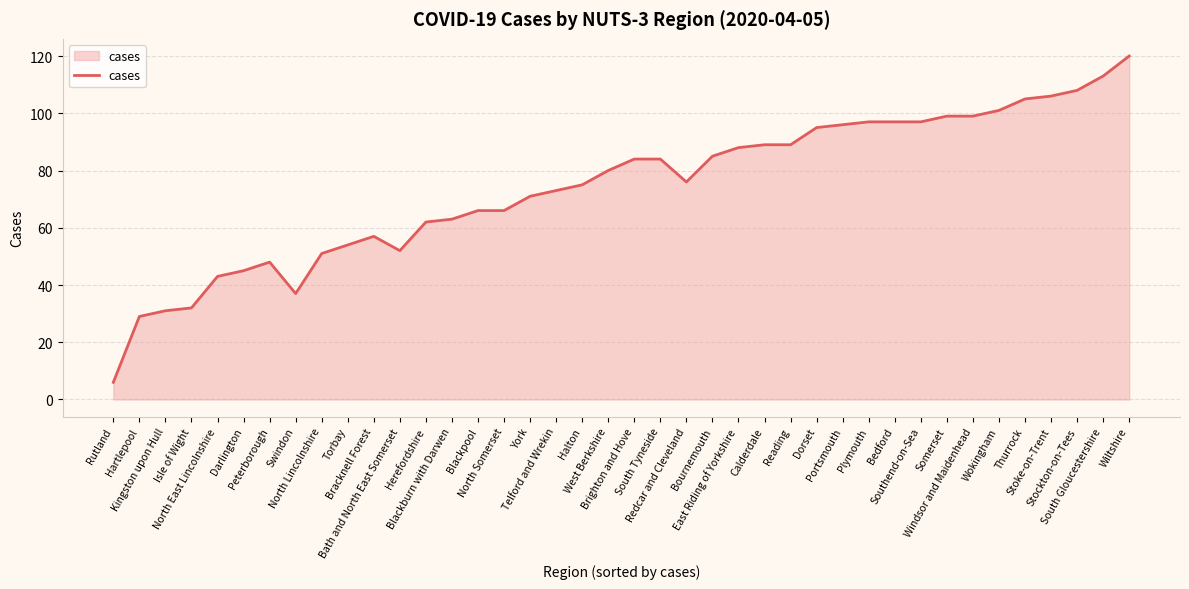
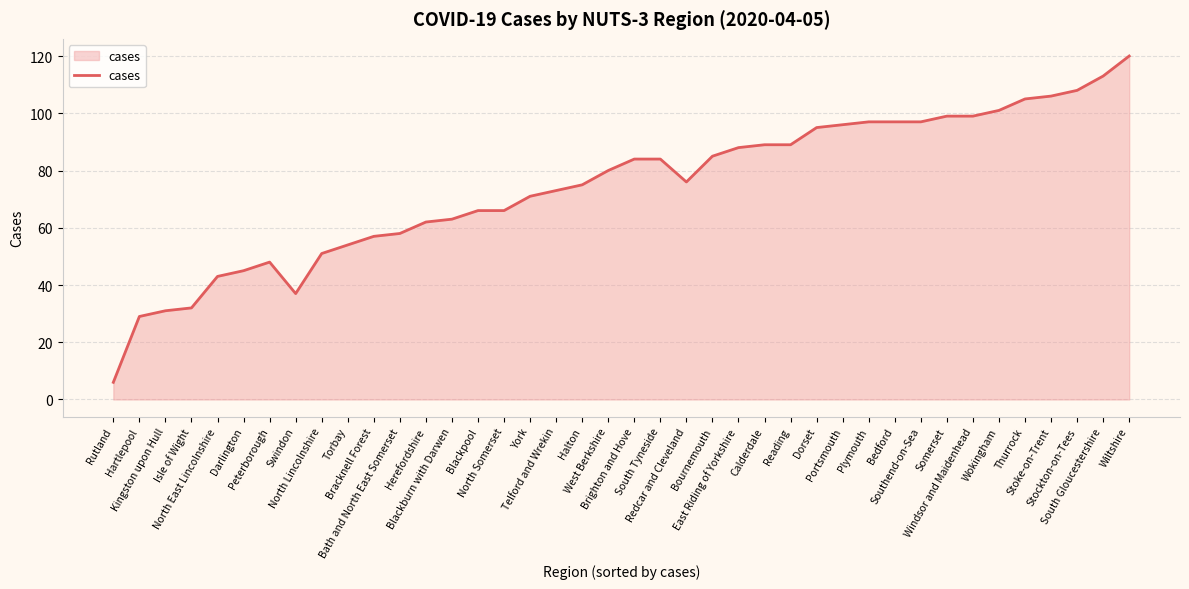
Bath and North East Somerset: 52 -> 58
